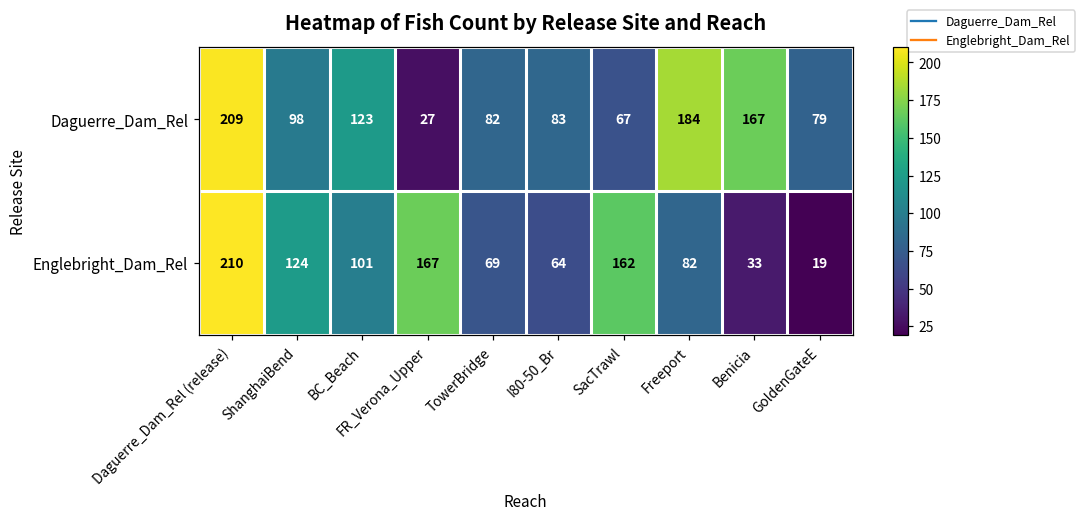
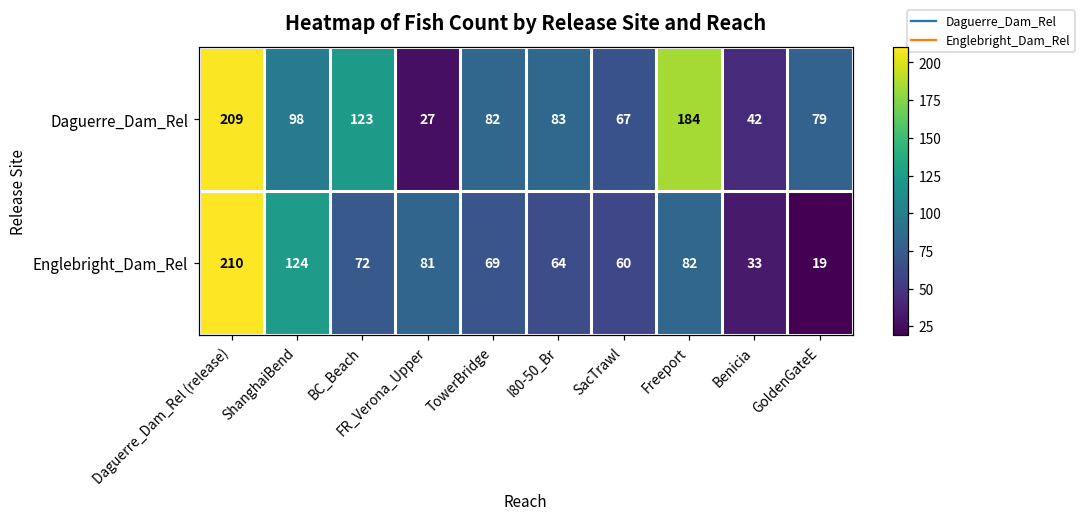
Daguerre_Dam_Rel, Benicia: 167 -> 42
Englebright_Dam_Rel, BC_Beach: 101 -> 72
Englebright_Dam_Rel, FR_Verona_Upper: 167 -> 81
Englebright_Dam_Rel, SacTrawl: 162 -> 60
